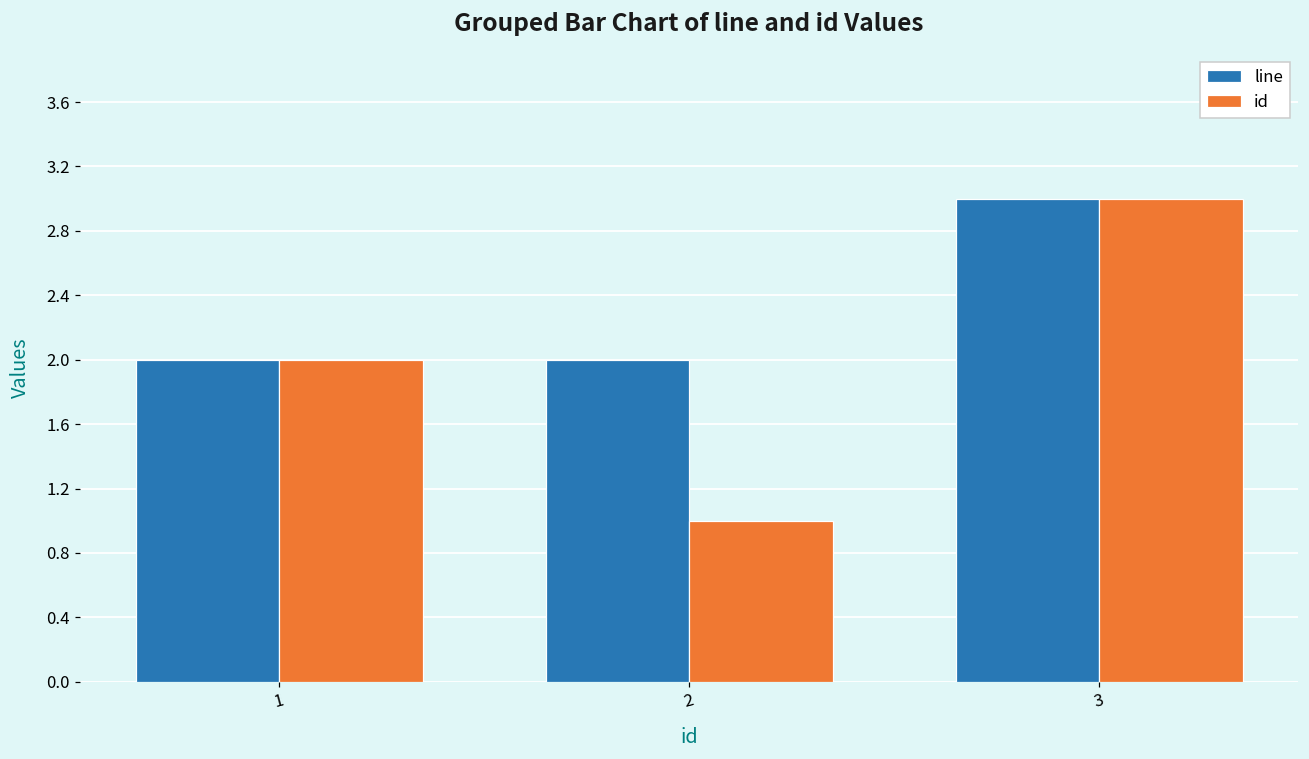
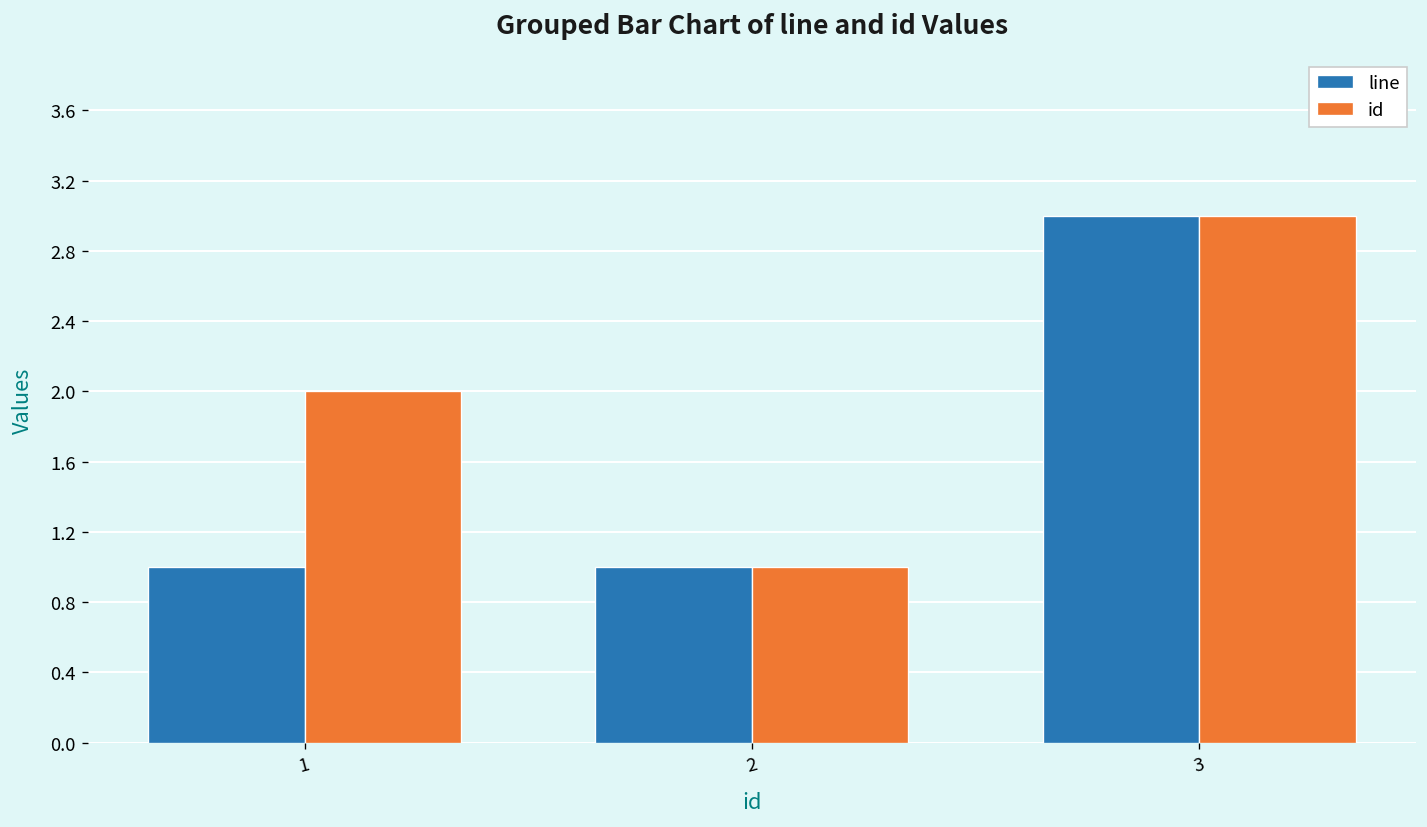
line, 1: 2 -> 1
line, 2: 2 -> 1
